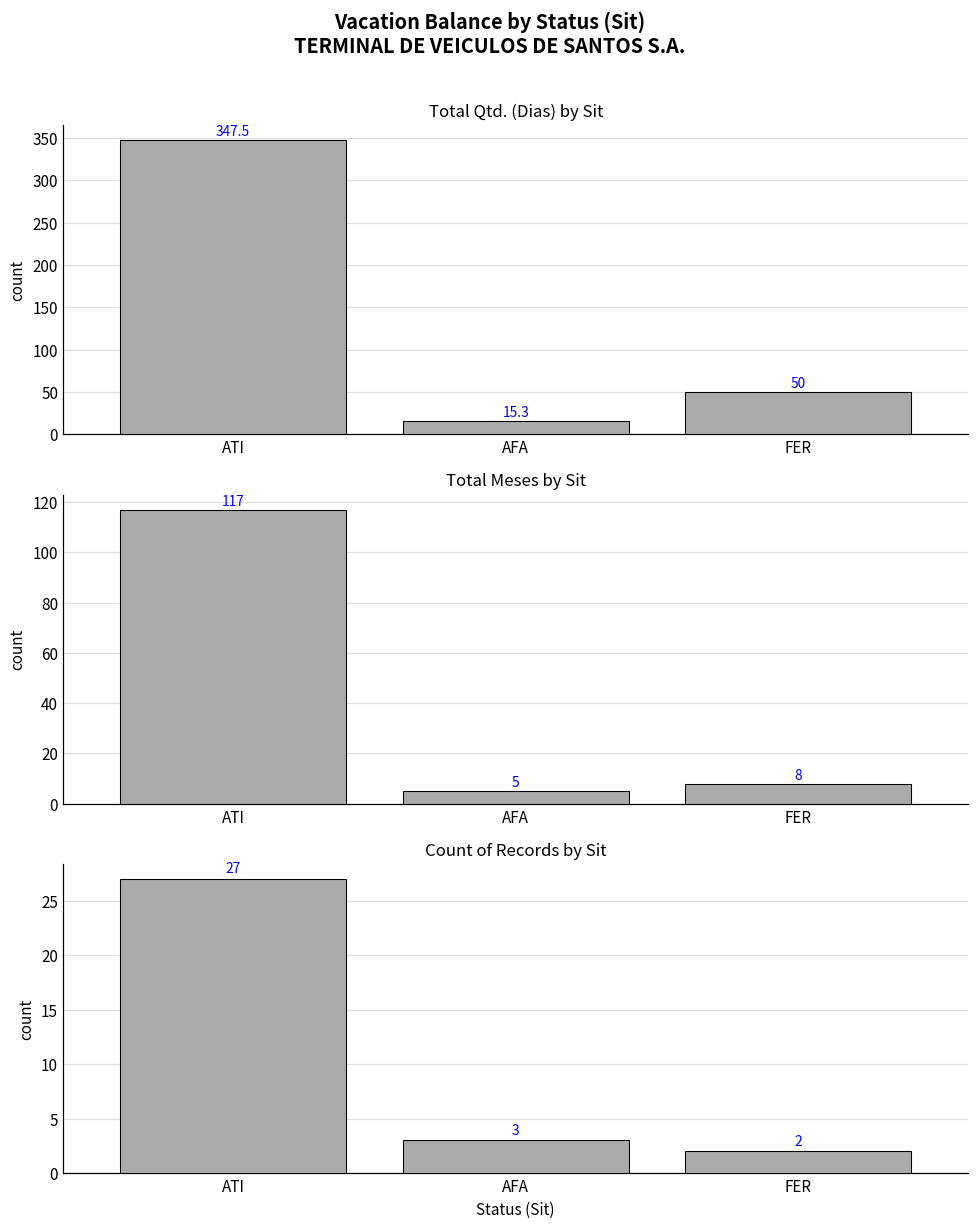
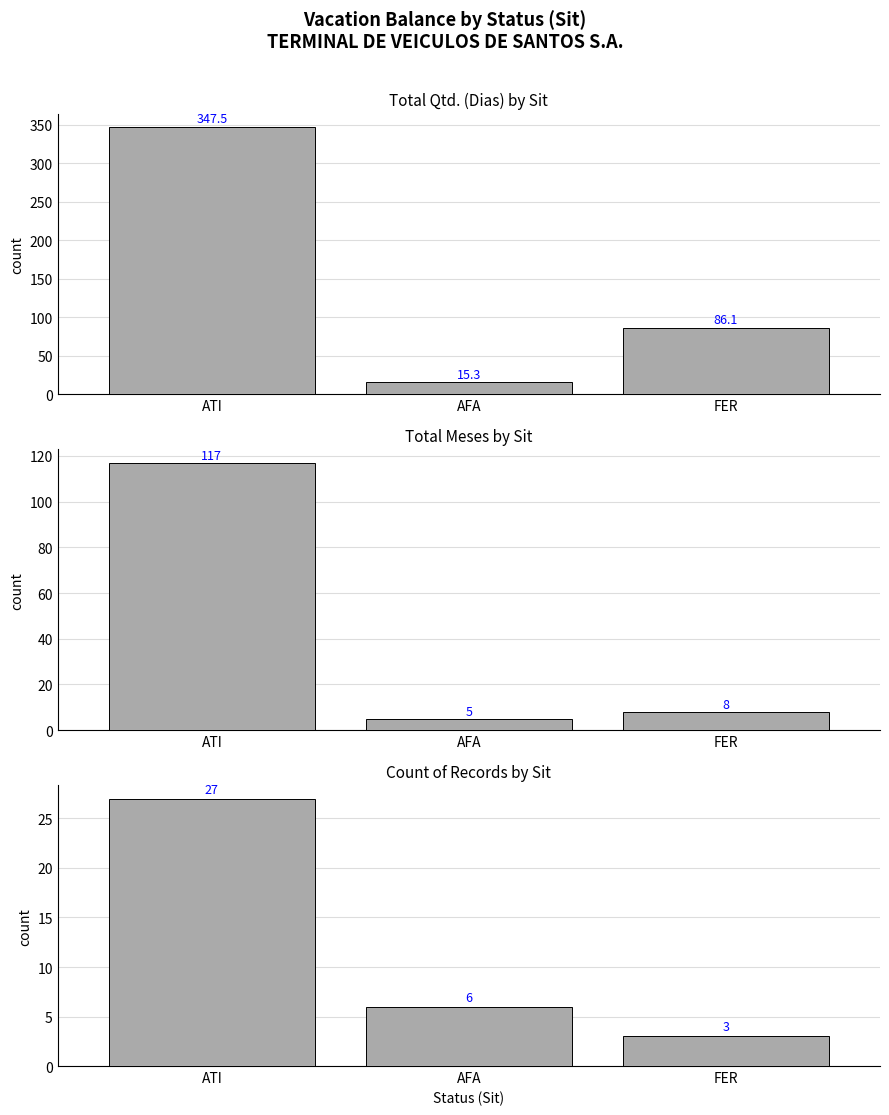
Total Qtd. (Dias) by Sit, FER: 50 -> 86.1
Count of Records by Sit, AFA: 3 -> 6
Count of Records by Sit, FER: 2 -> 3
